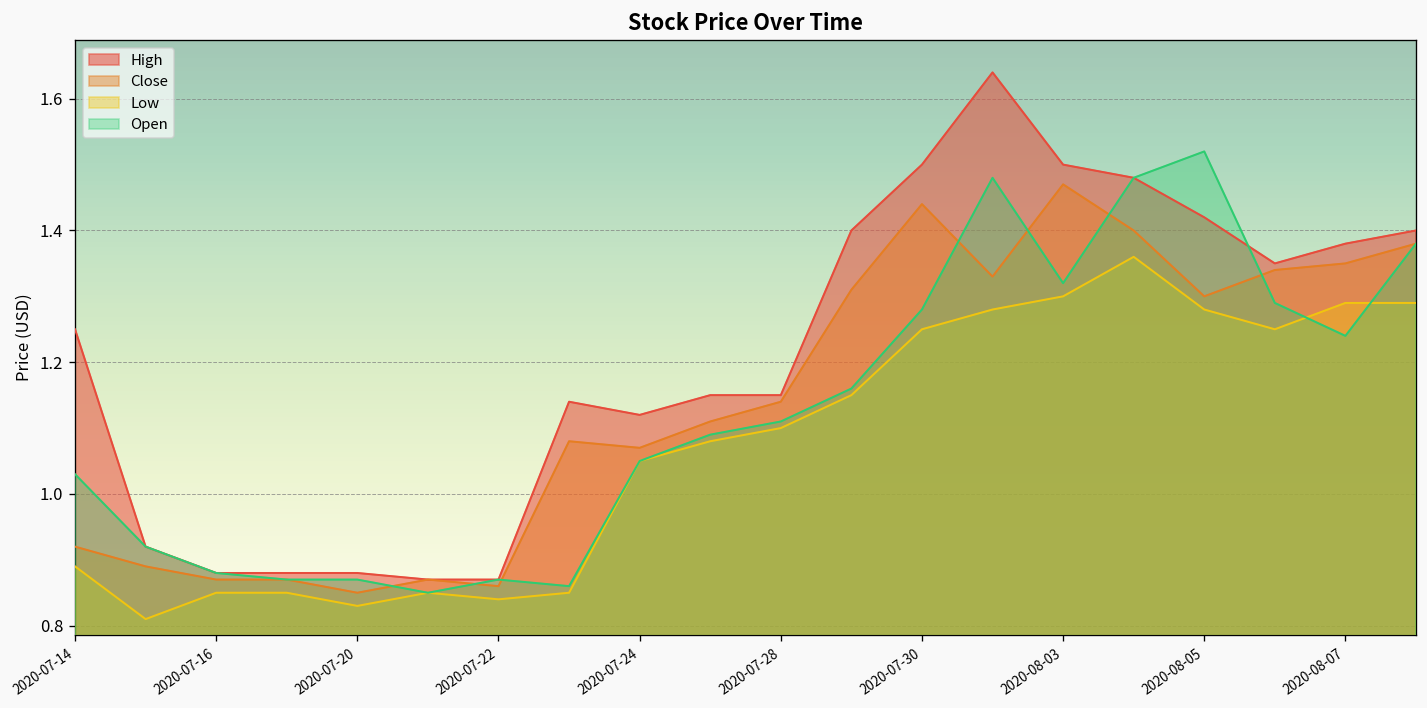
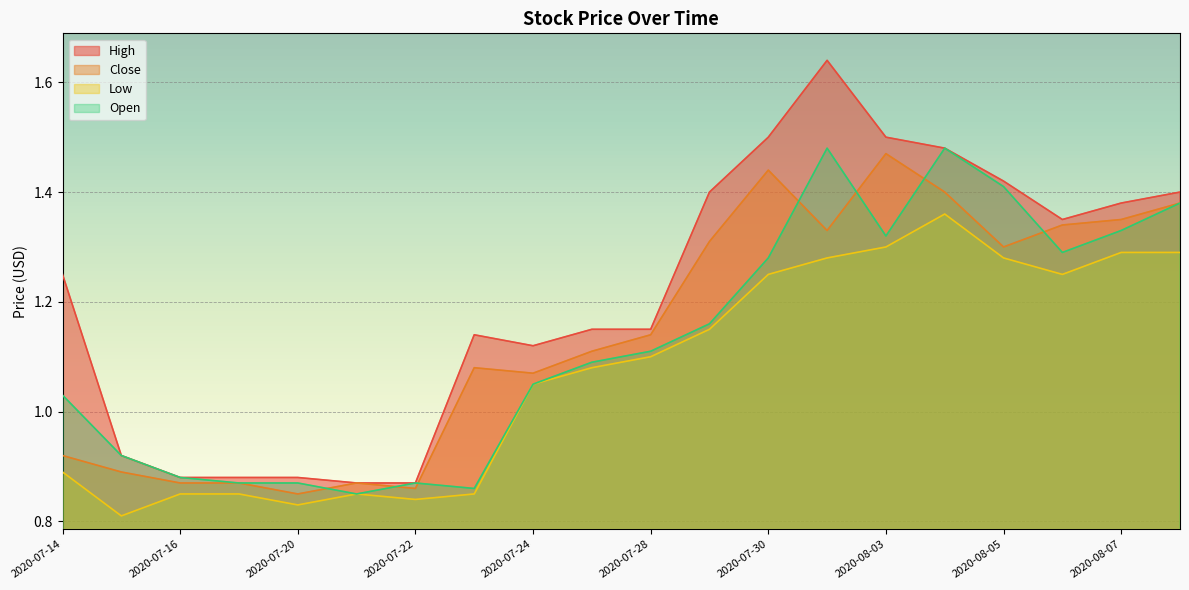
Open, 2020-08-05: 1.52 -> 1.41
Open, 2020-08-07: 1.24 -> 1.33
